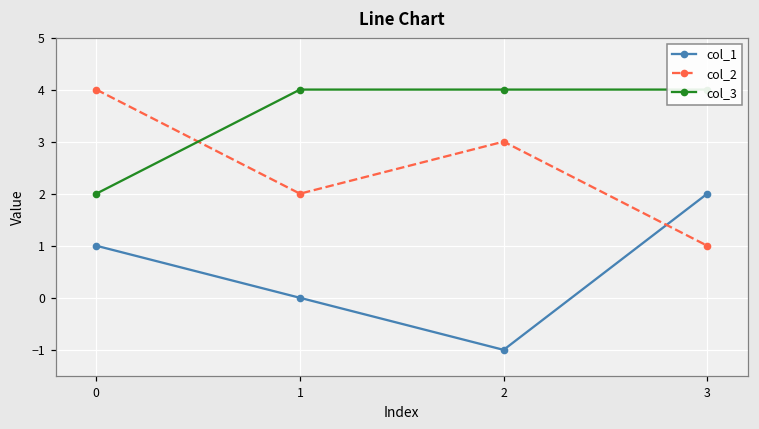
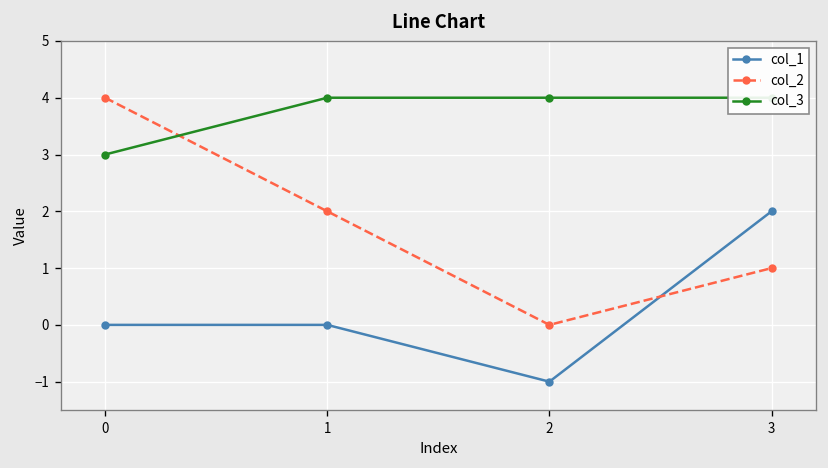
col_1, 0: 1 -> 0
col_3, 0: 2 -> 3
col_2, 2: 3 -> 0
